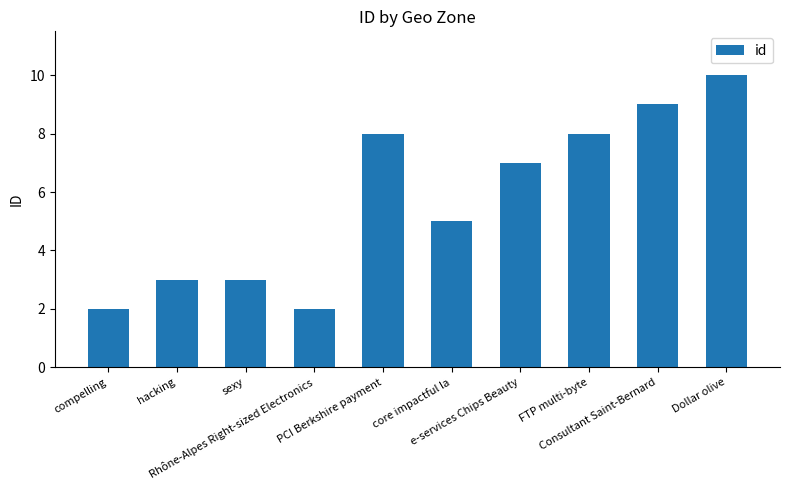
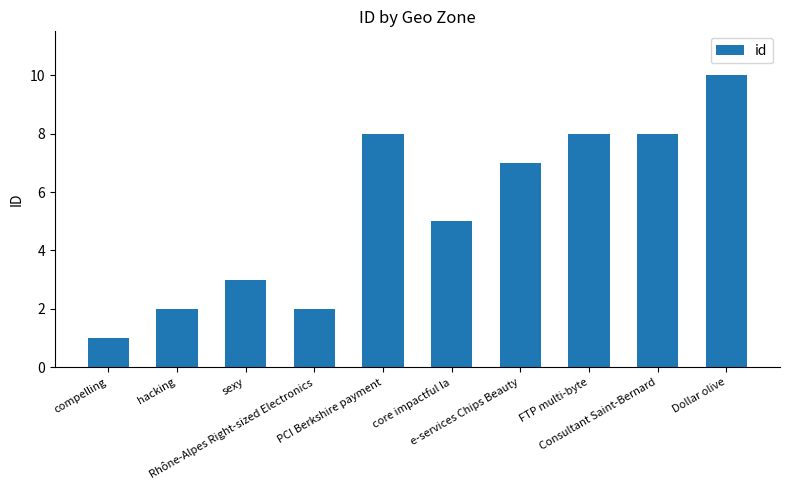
compelling: 2 -> 1
hacking: 3 -> 2
Consultant Saint-Bernard: 9 -> 8
